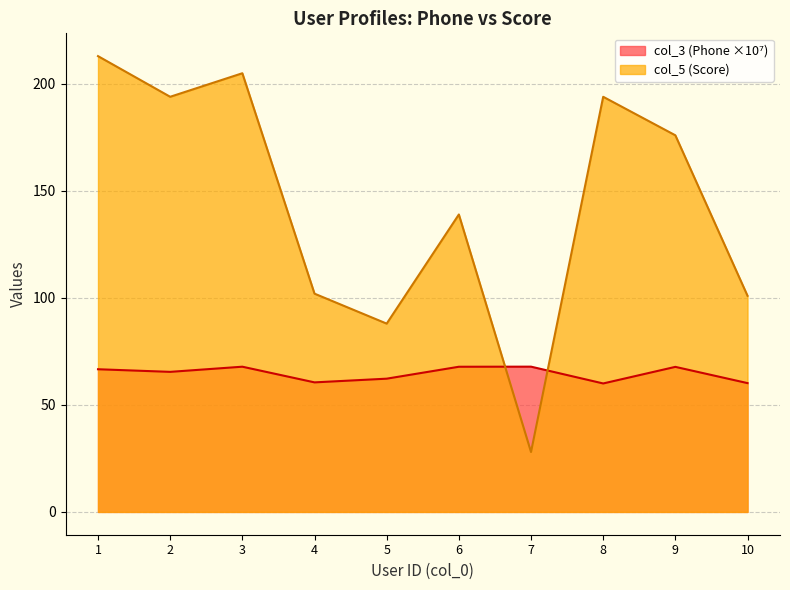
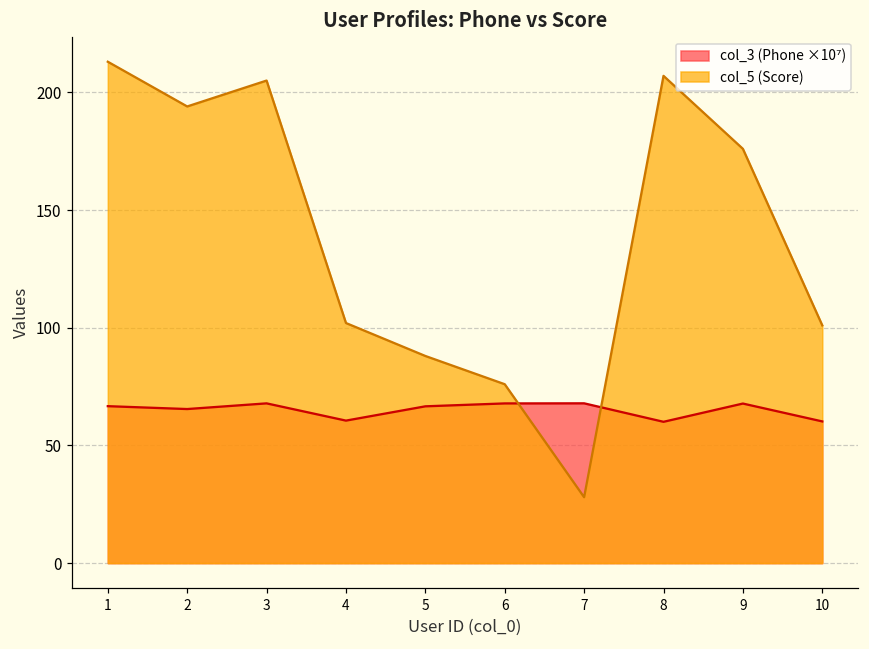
col_3 (Phone ×10⁷), 5: 62 -> 67
col_5 (Score), 6: 139 -> 76
col_5 (Score), 8: 194 -> 207
